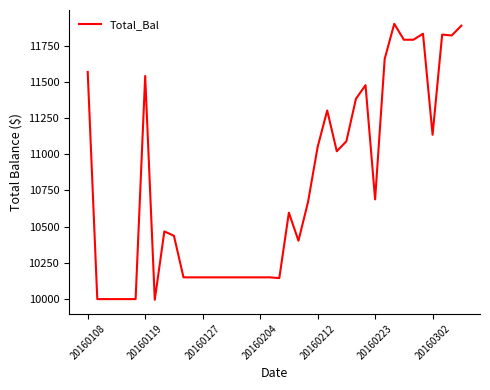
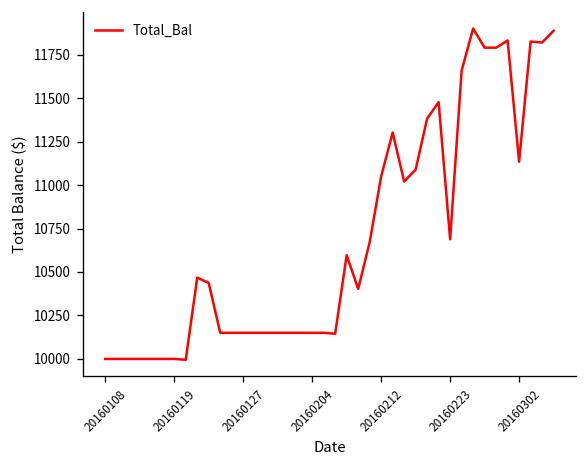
20160108: 11570 -> 10000
20160119: 11540 -> 10000
